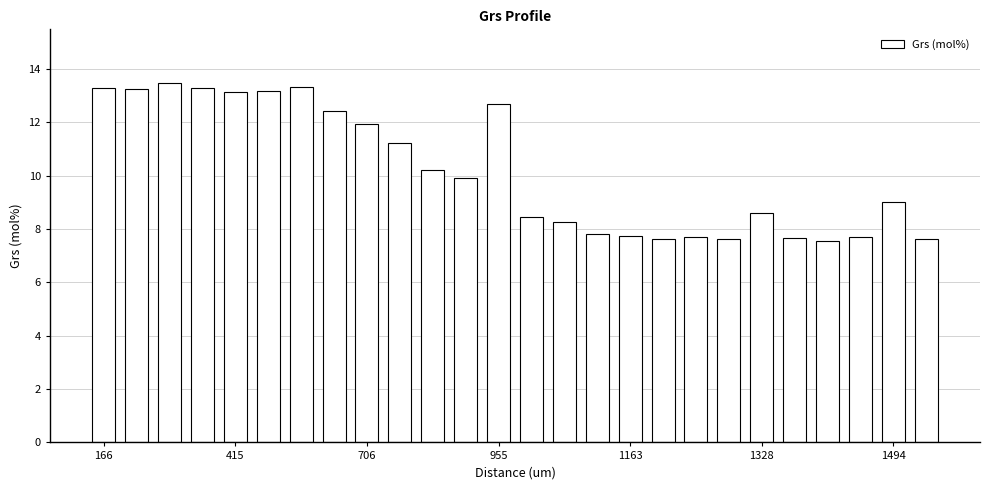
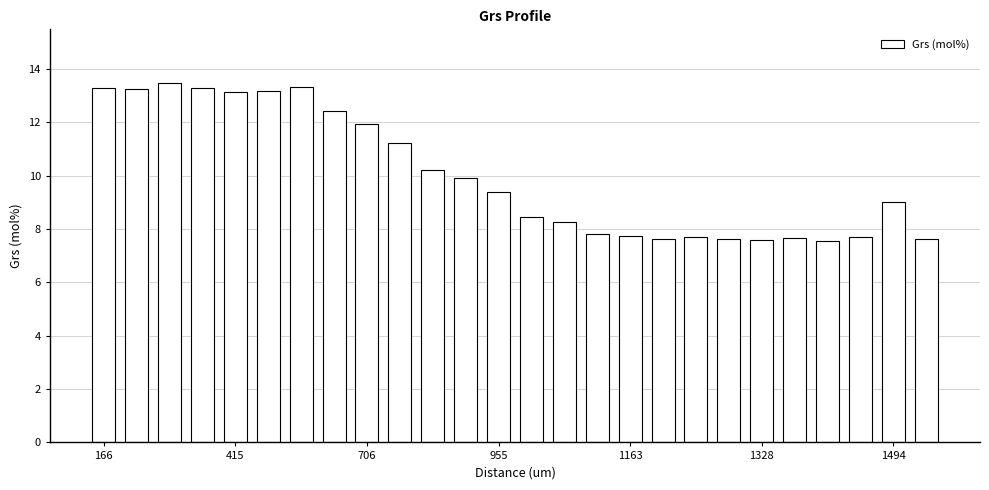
955: 12.7 -> 9.4
1328: 8.6 -> 7.6
